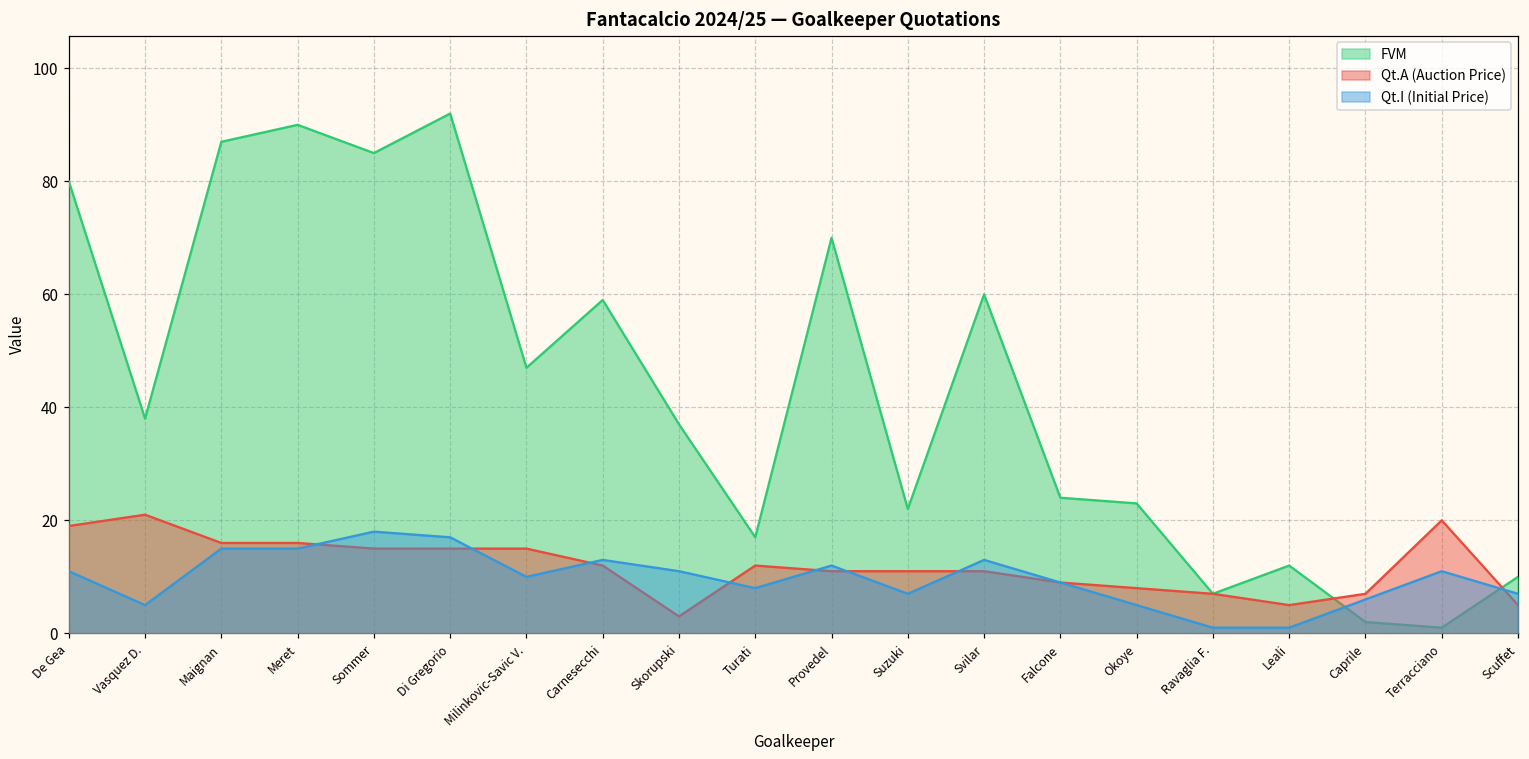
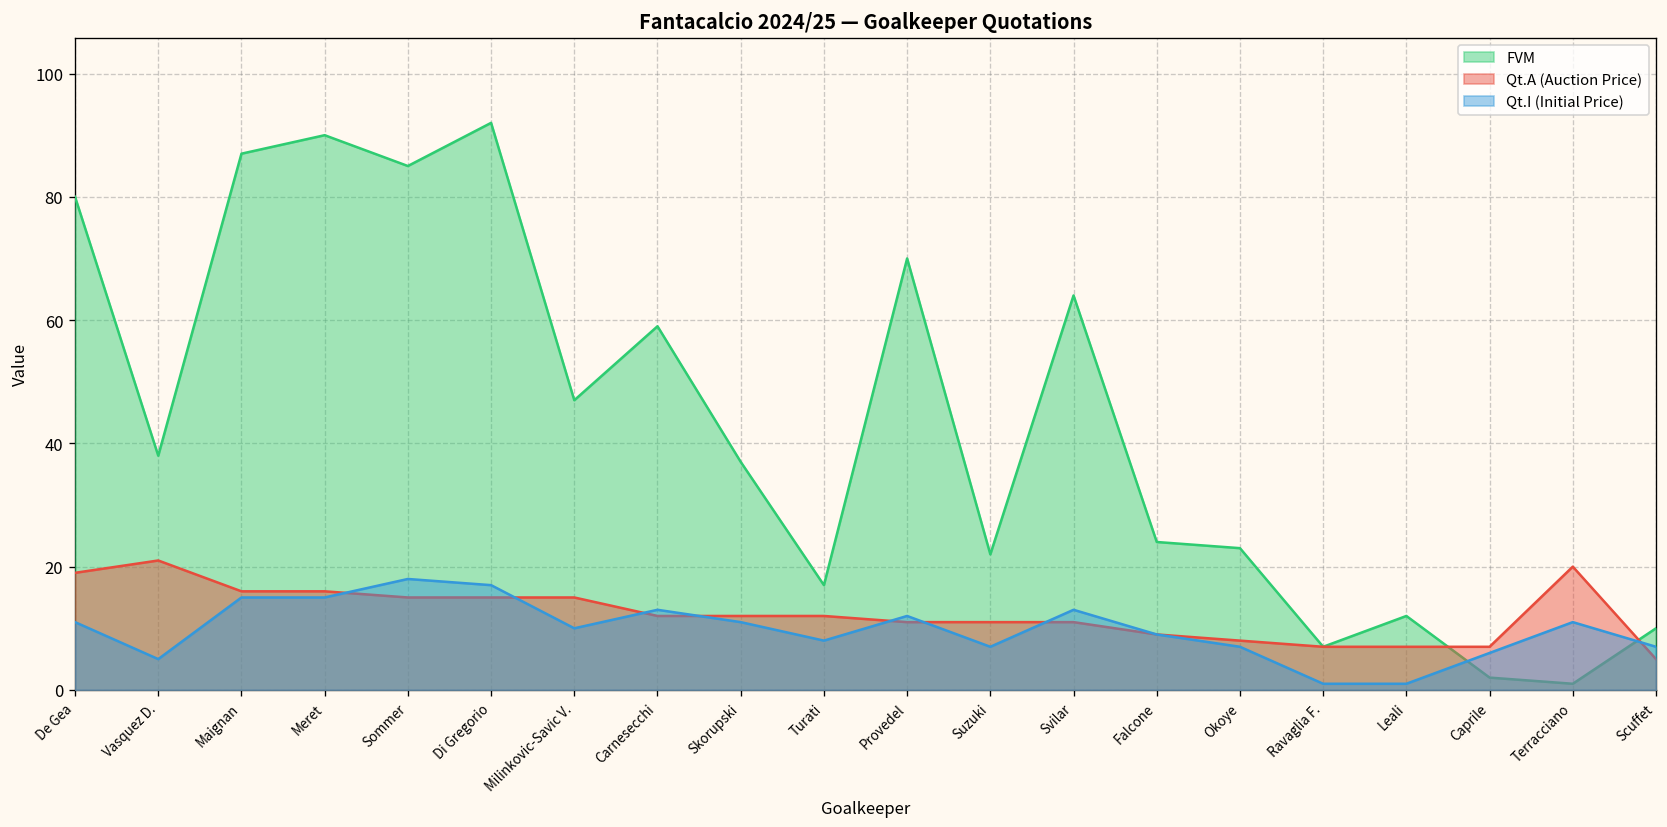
Qt.A (Auction Price), Skorupski: 3 -> 12
FVM, Svilar: 60 -> 64
Qt.I (Initial Price), Okoye: 5 -> 7
Qt.A (Auction Price), Leali: 5 -> 7
